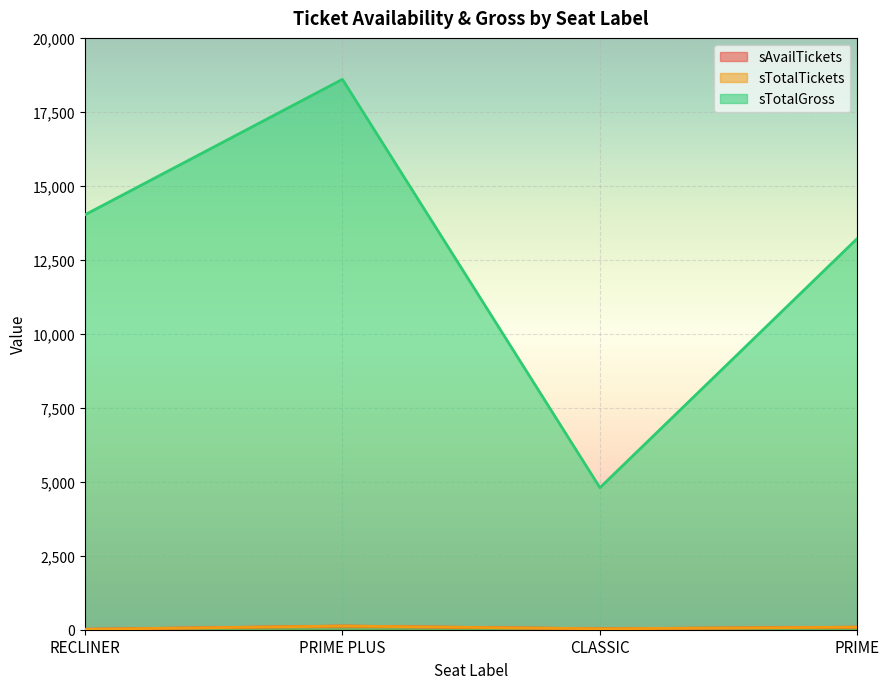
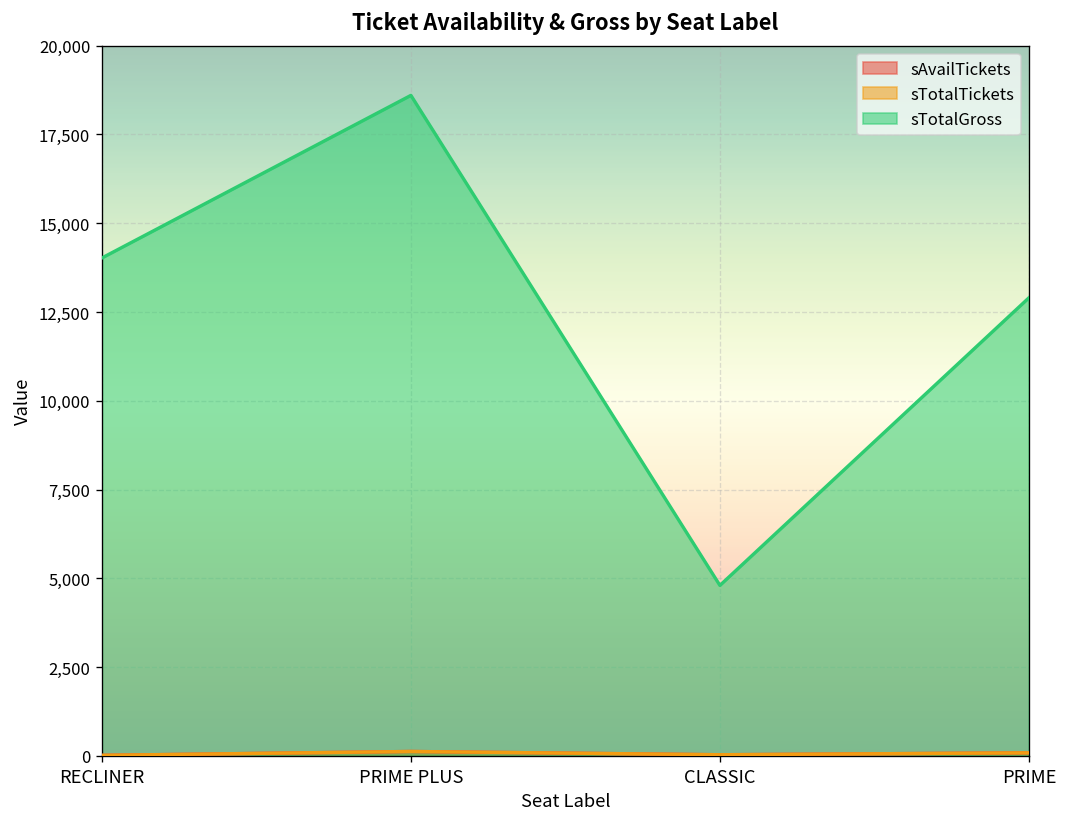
sTotalGross, PRIME: 13,200 -> 12,900
